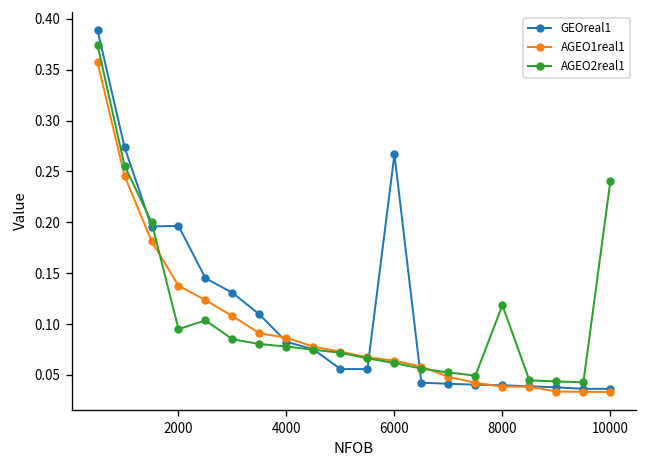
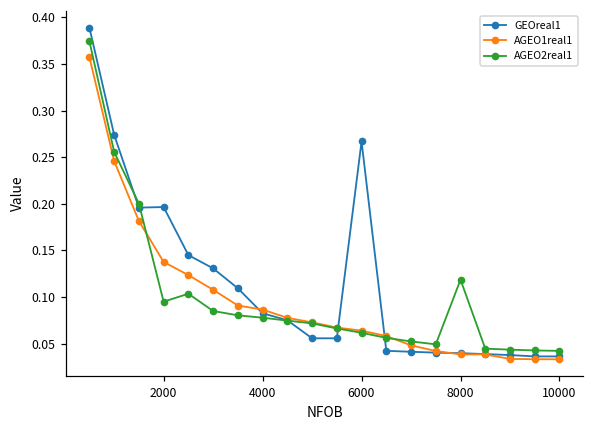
AGEO2real1, 10000: 0.24 -> 0.04
